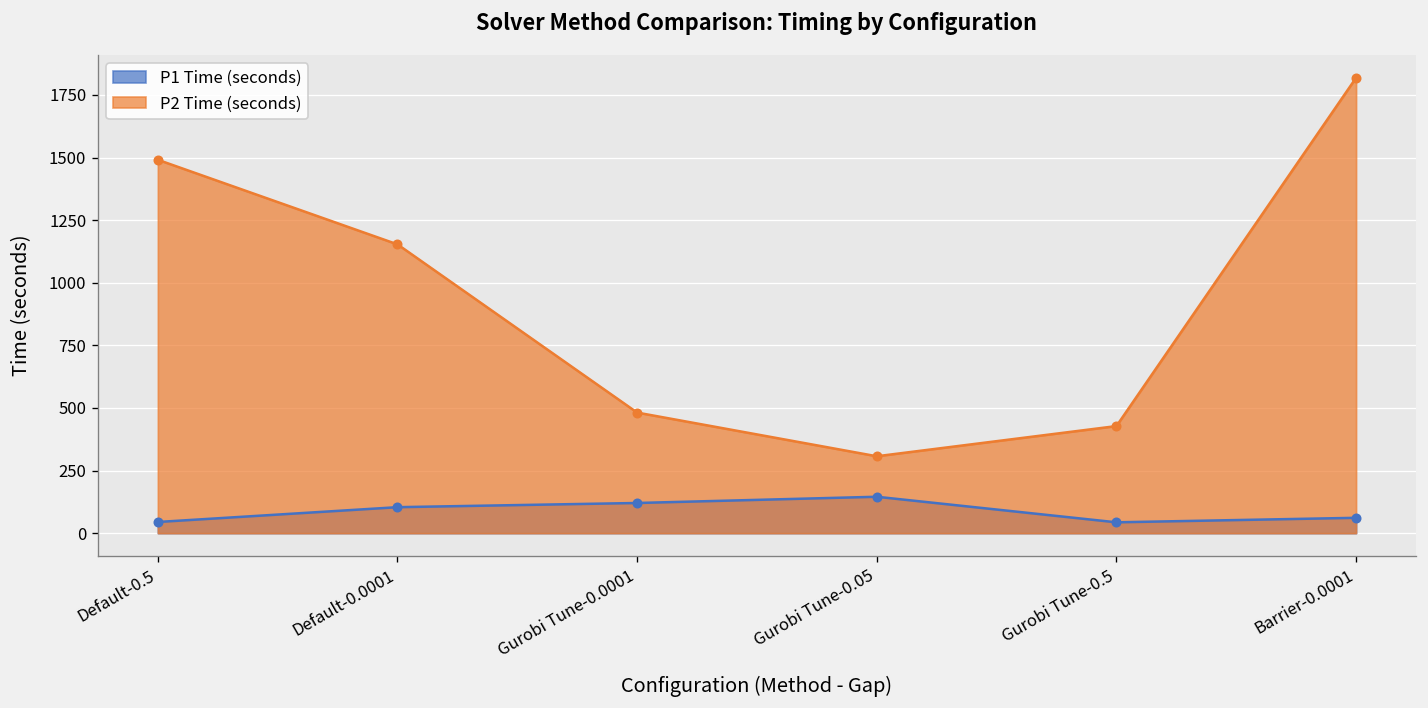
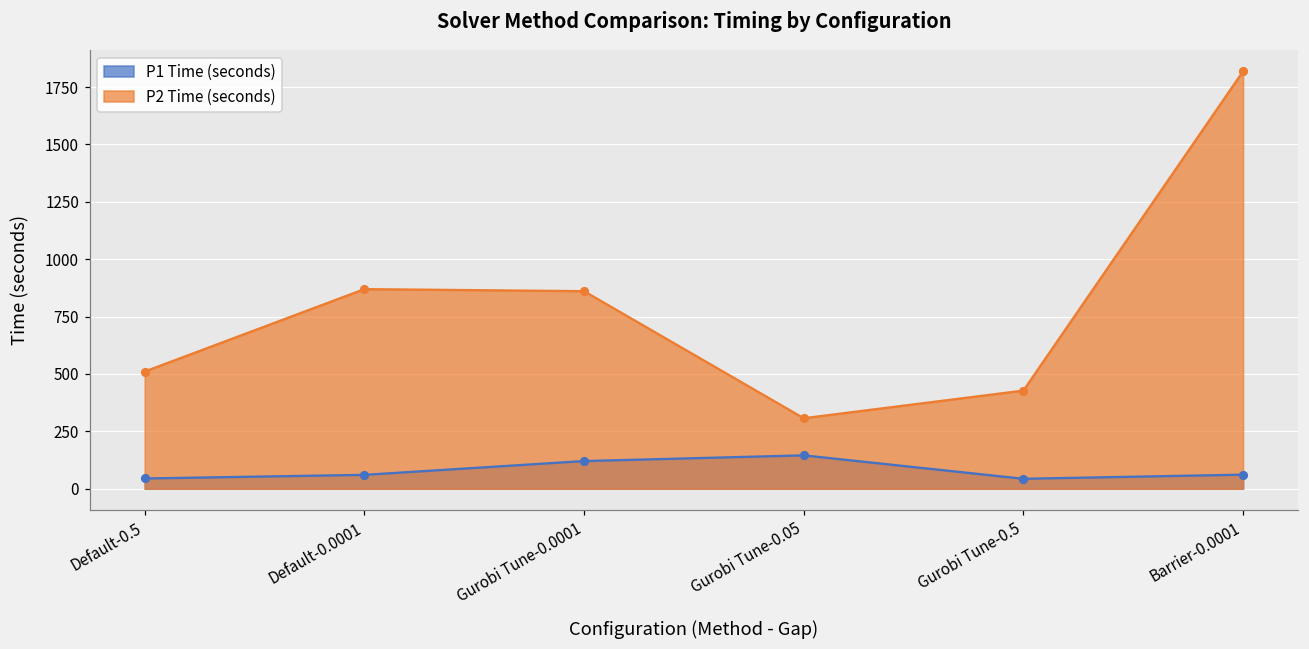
P2 Time (seconds), Default-0.5: 1490 -> 510
P1 Time (seconds), Default-0.0001: 100 -> 60
P2 Time (seconds), Default-0.0001: 1150 -> 870
P2 Time (seconds), Gurobi Tune-0.0001: 480 -> 860
